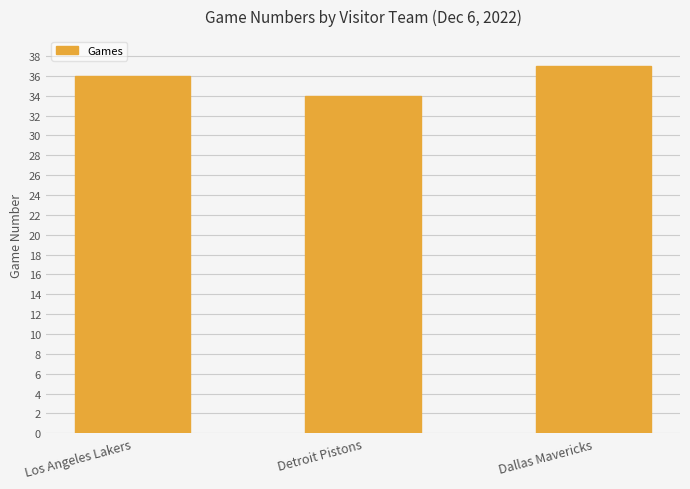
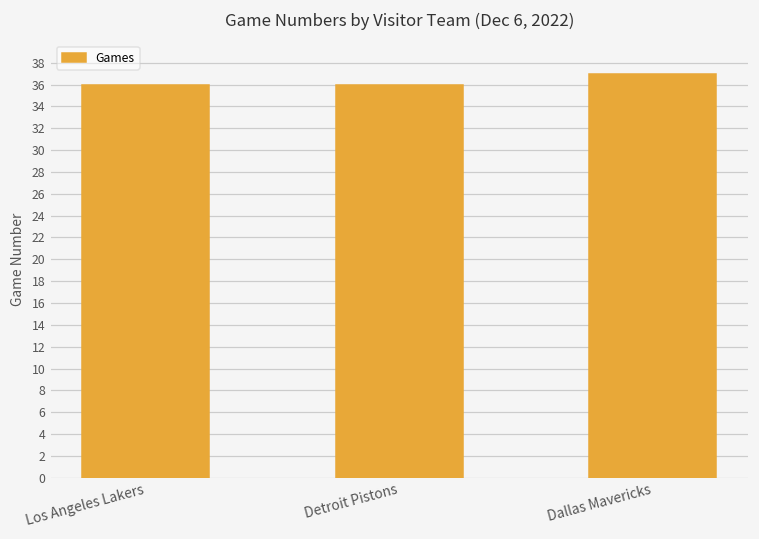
Detroit Pistons: 34 -> 36
